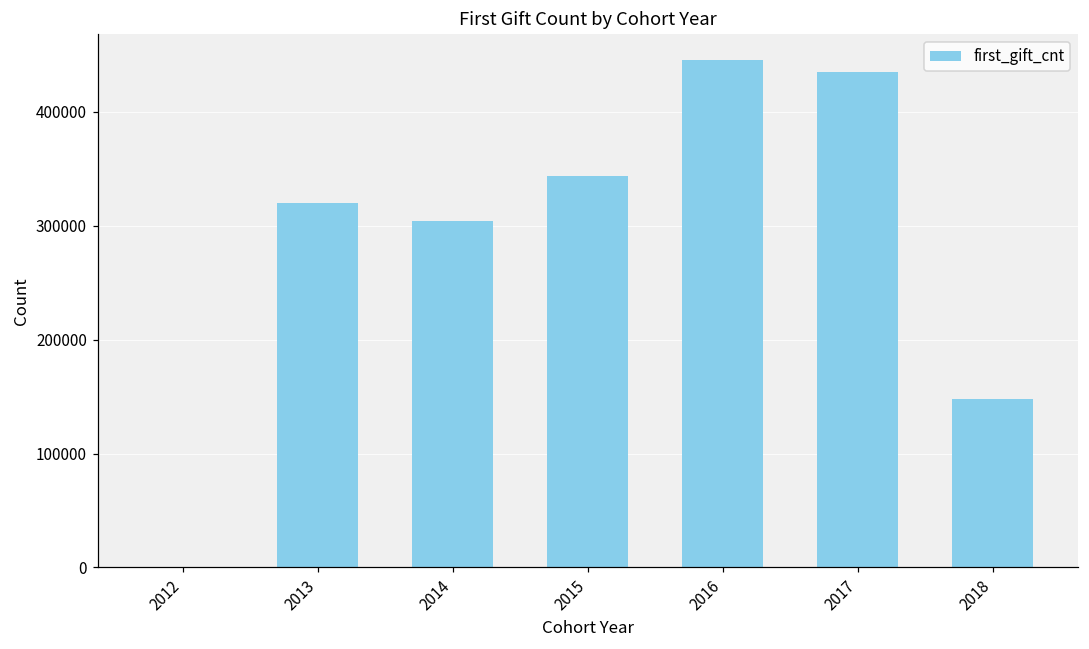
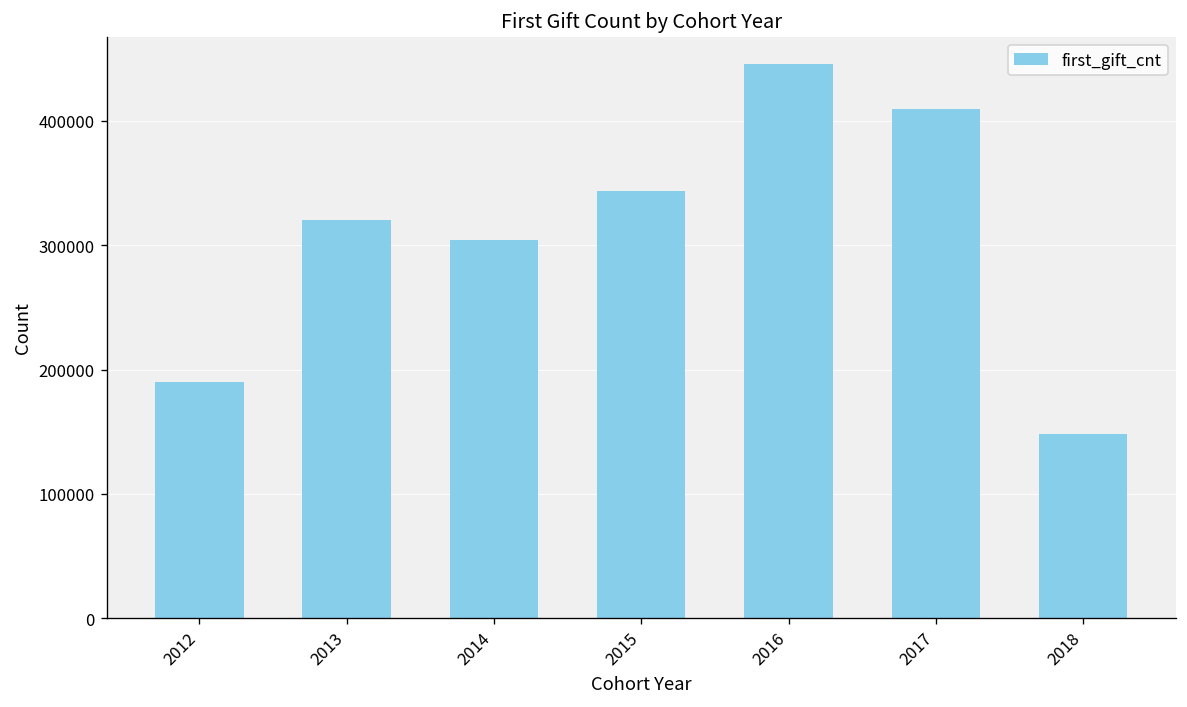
2012: 0 -> 190000
2017: 435000 -> 410000
